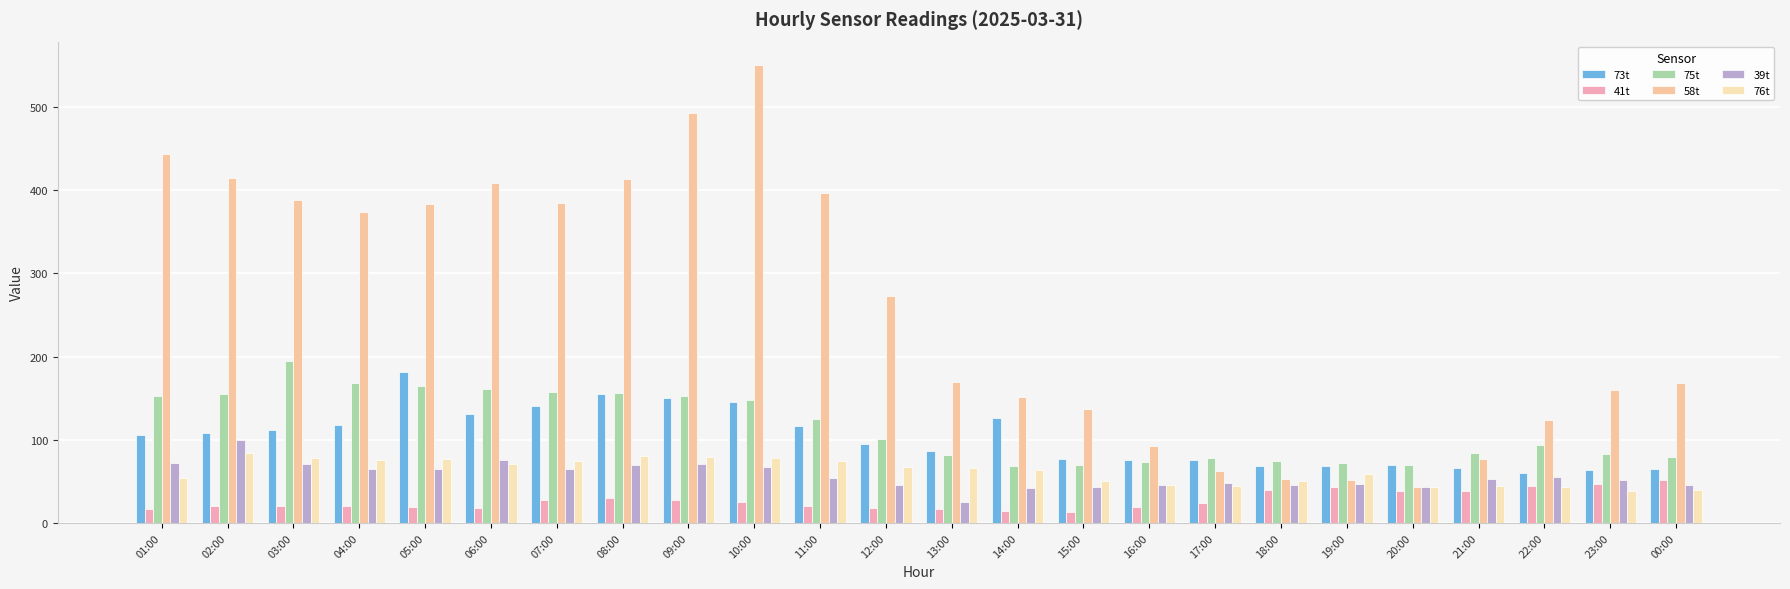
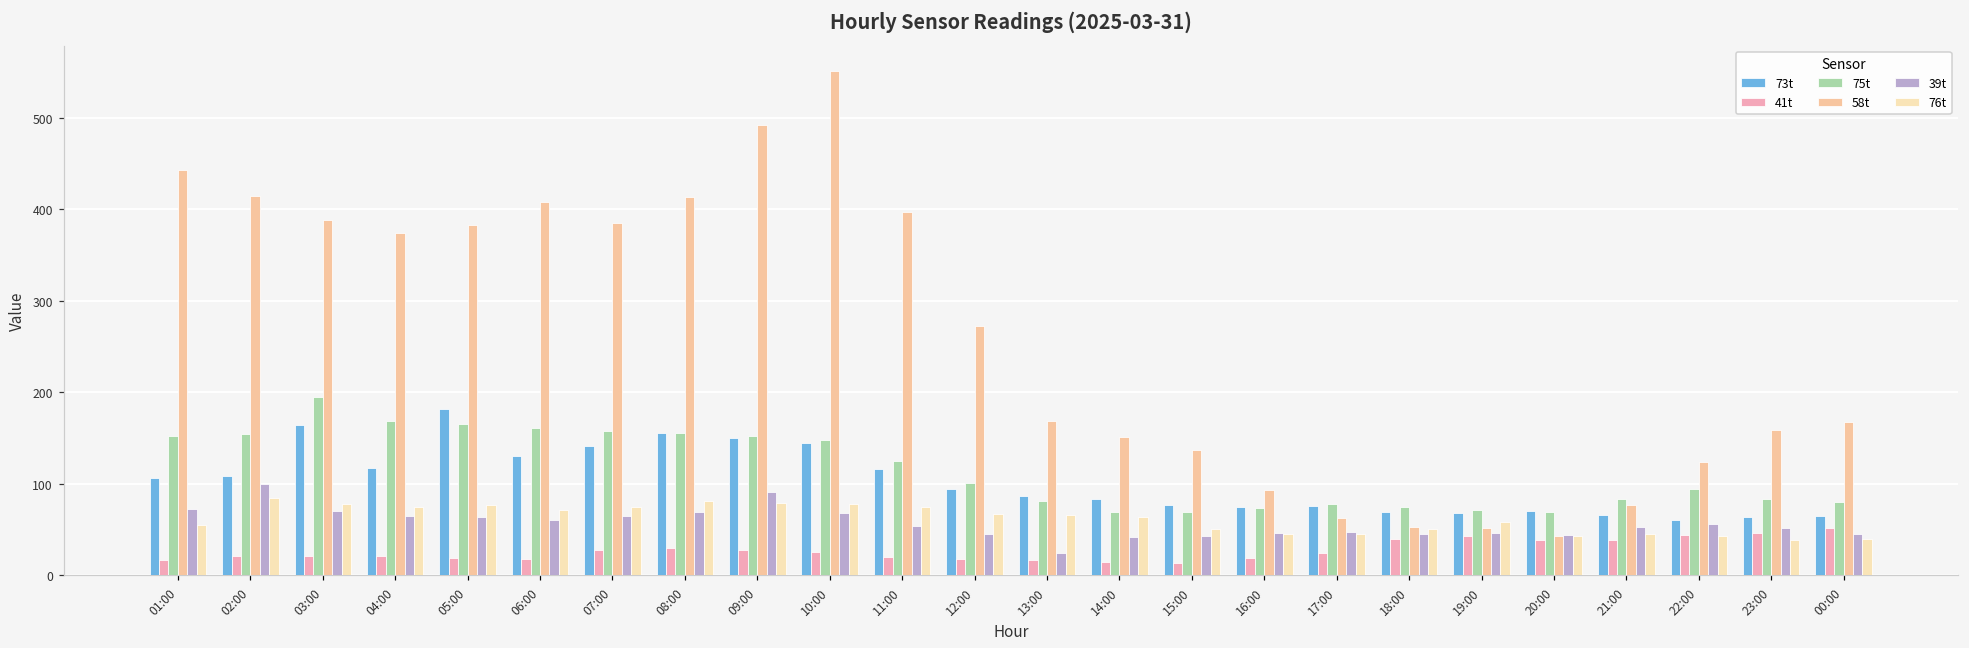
73t, 03:00: 110 -> 160
39t, 06:00: 80 -> 60
39t, 09:00: 70 -> 90
73t, 14:00: 130 -> 80
